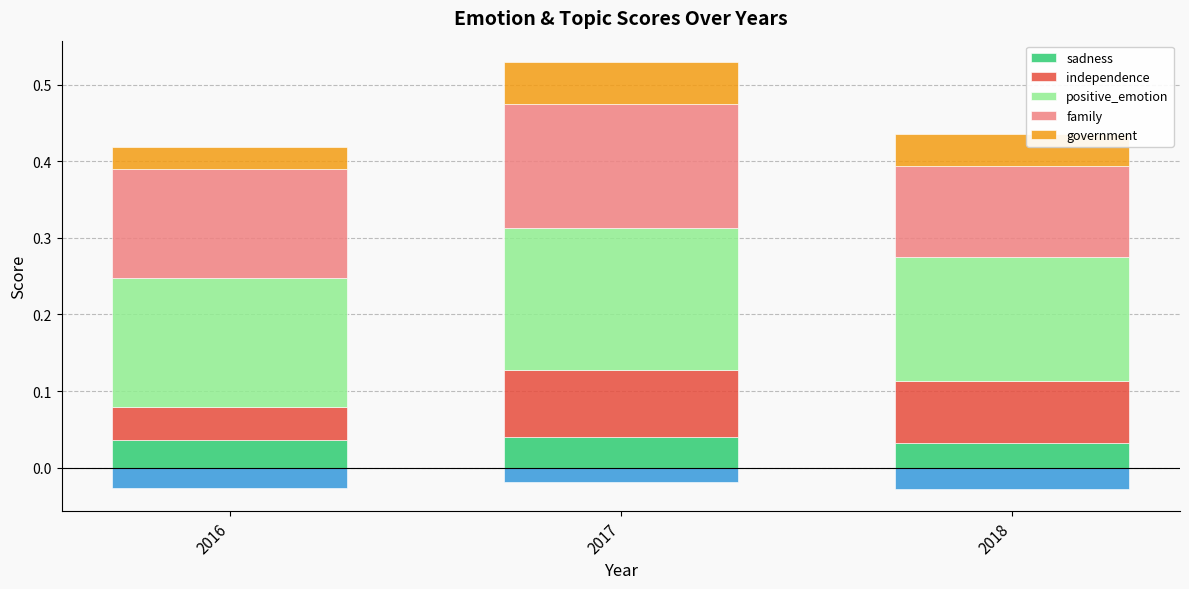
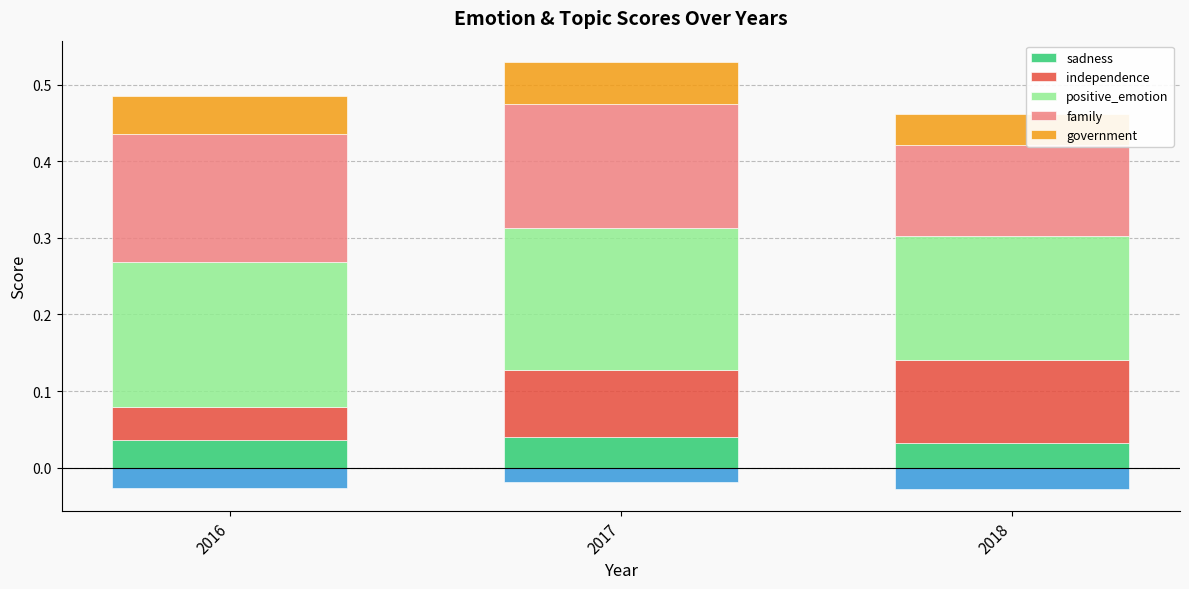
positive_emotion, 2016: 0.17 -> 0.19
family, 2016: 0.14 -> 0.17
government, 2016: 0.03 -> 0.05
independence, 2018: 0.08 -> 0.11
